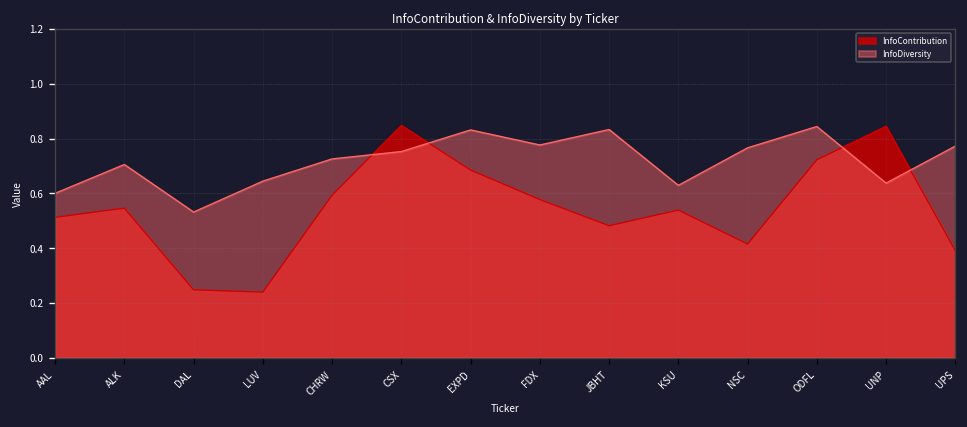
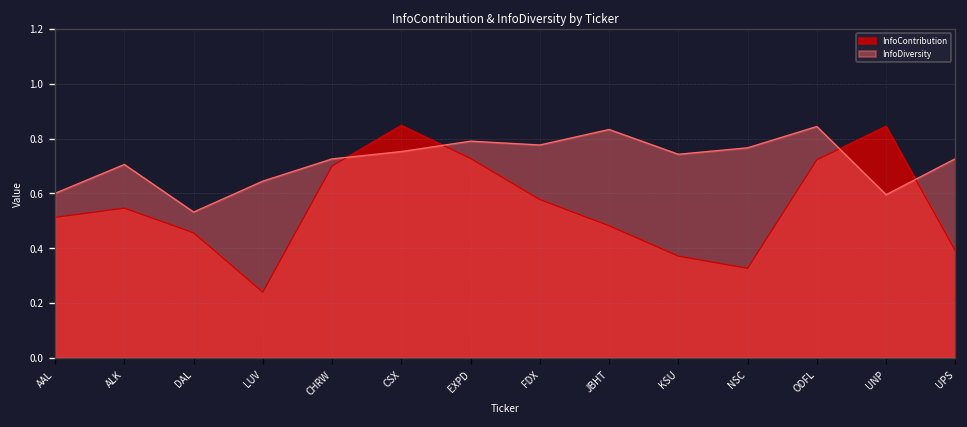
InfoContribution, DAL: 0.25 -> 0.46
InfoContribution, CHRW: 0.59 -> 0.70
InfoContribution, EXPD: 0.69 -> 0.73
InfoDiversity, EXPD: 0.83 -> 0.79
InfoContribution, KSU: 0.54 -> 0.37
InfoDiversity, KSU: 0.63 -> 0.74
InfoContribution, NSC: 0.42 -> 0.33
InfoDiversity, UNP: 0.64 -> 0.60
InfoDiversity, UPS: 0.77 -> 0.73
